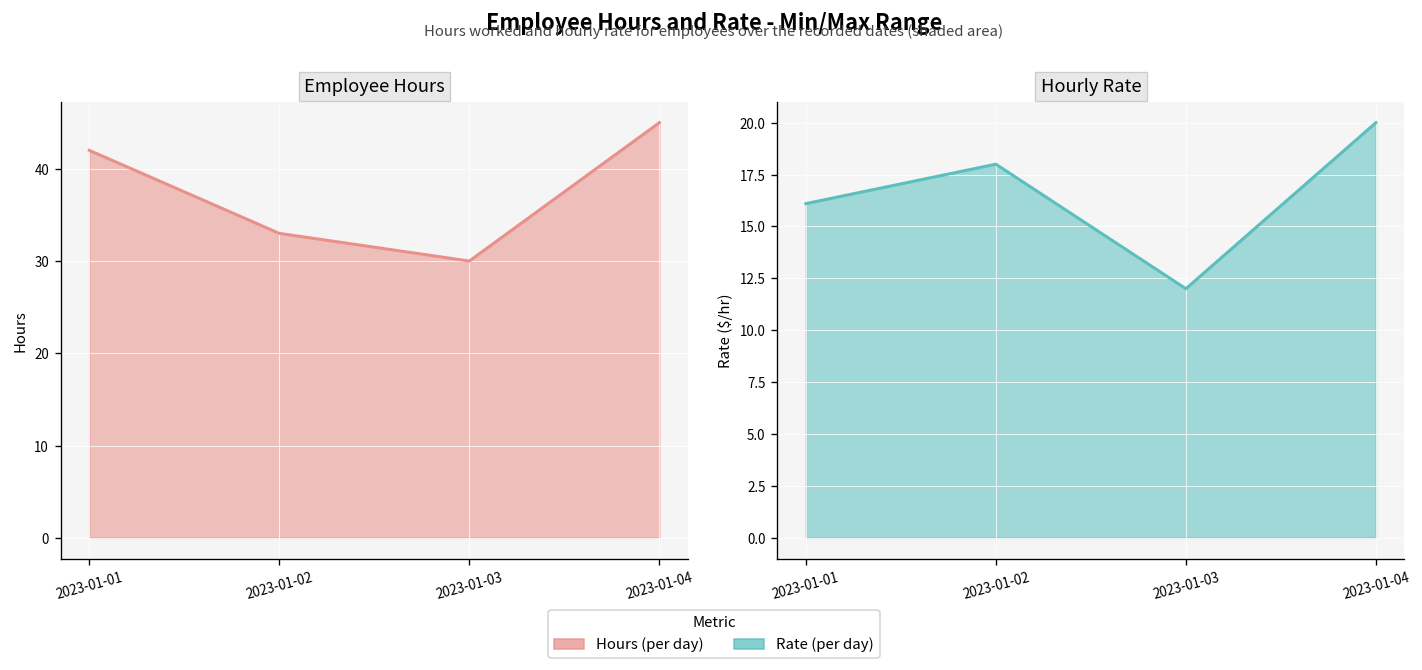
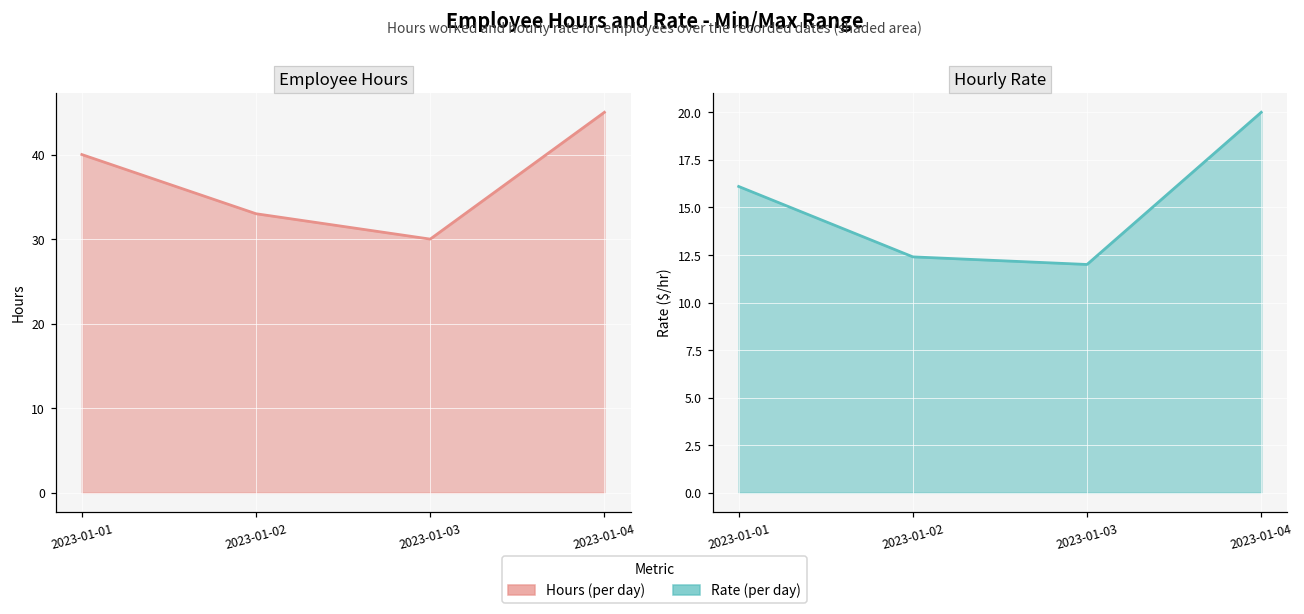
Employee Hours, 2023-01-01: 42 -> 40
Hourly Rate, 2023-01-02: 18.0 -> 12.4
